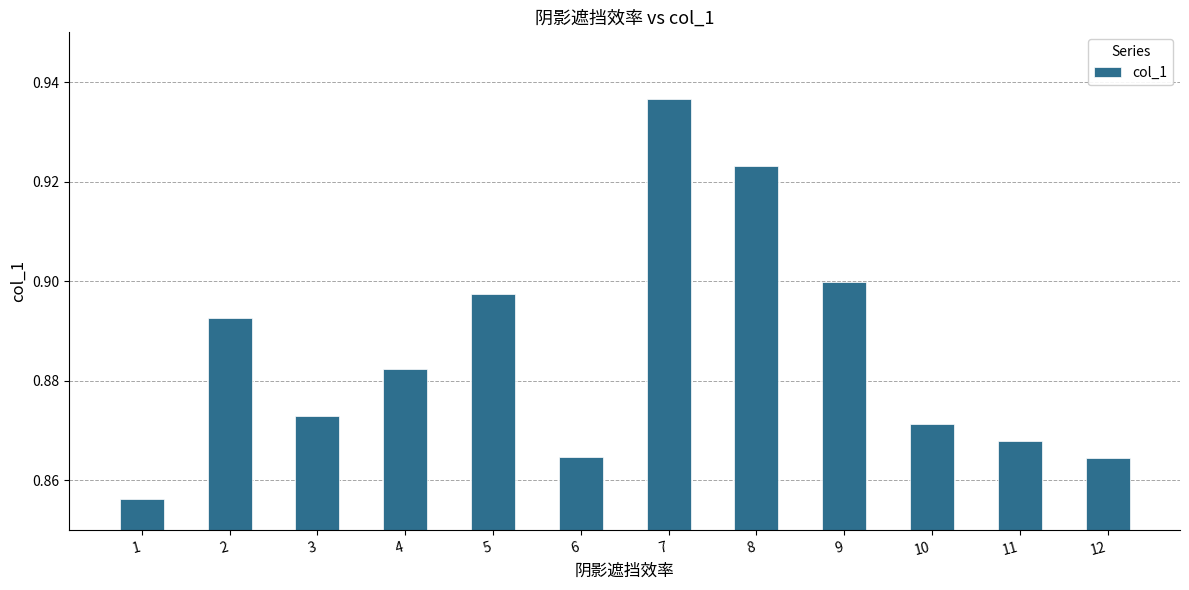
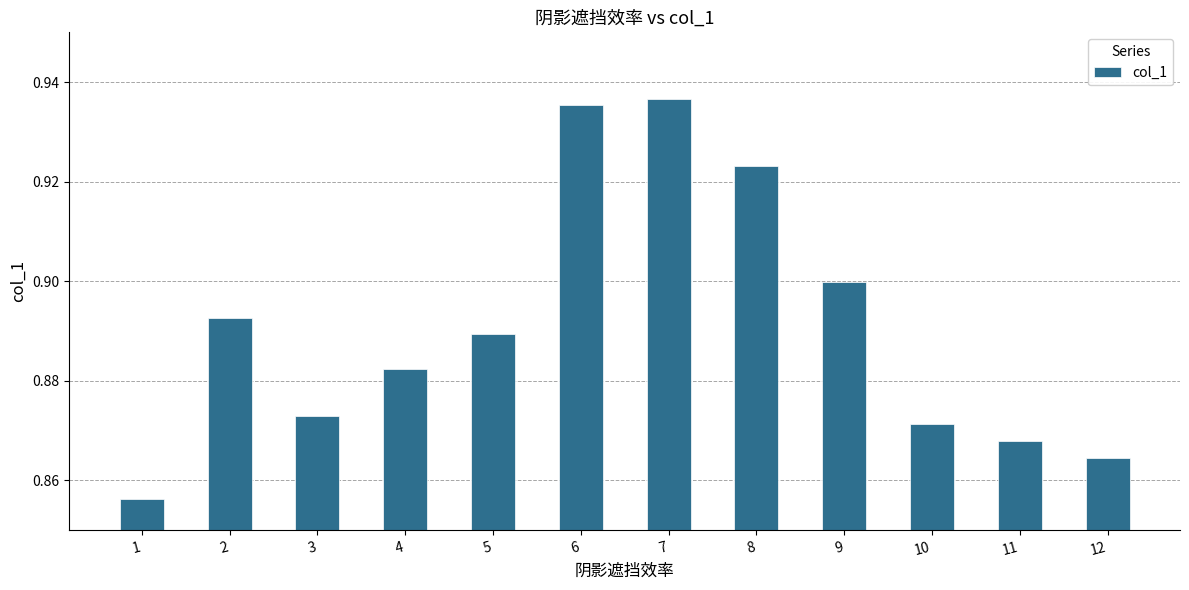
5: 0.897 -> 0.889
6: 0.865 -> 0.935
